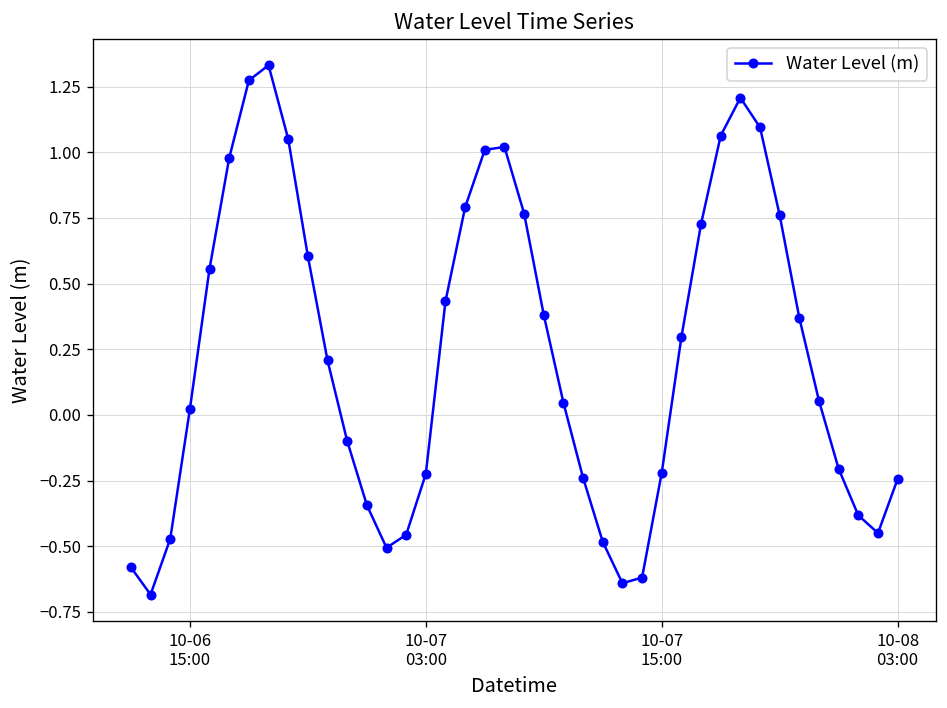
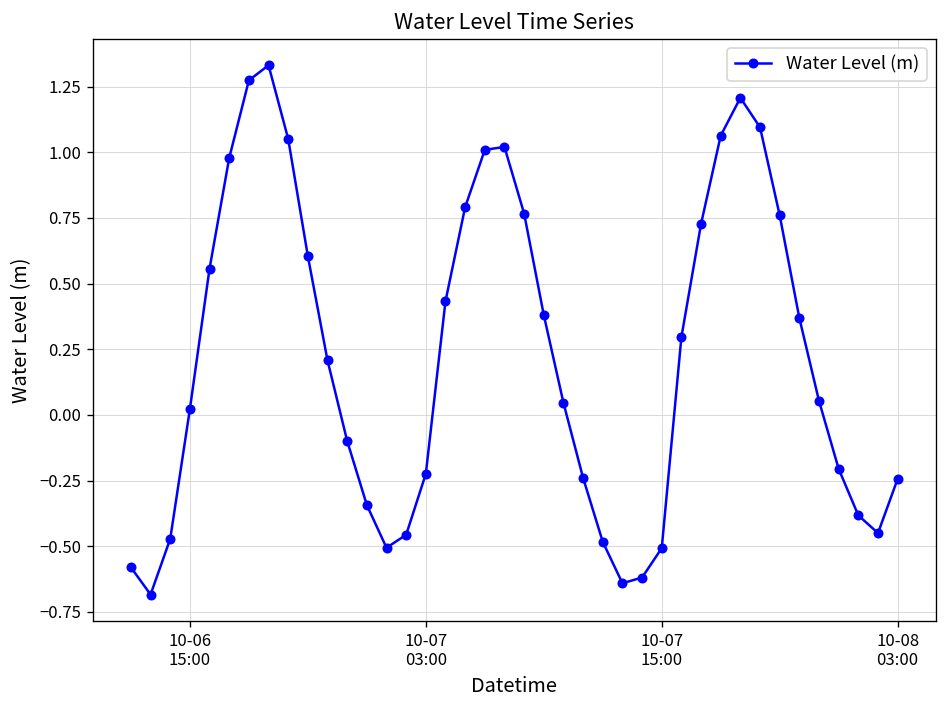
10-07 15:00: -0.22 -> -0.51
